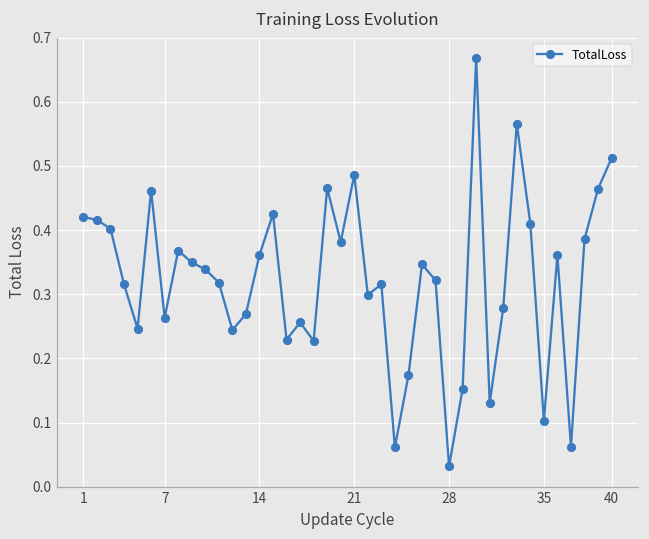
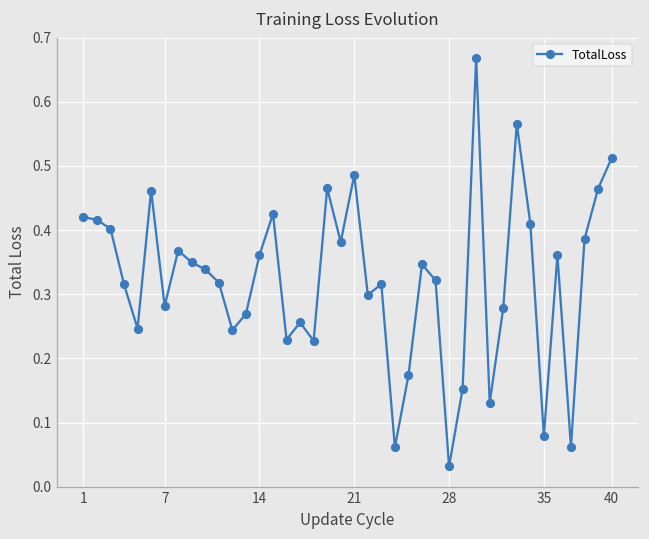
7: 0.26 -> 0.28
35: 0.10 -> 0.08
